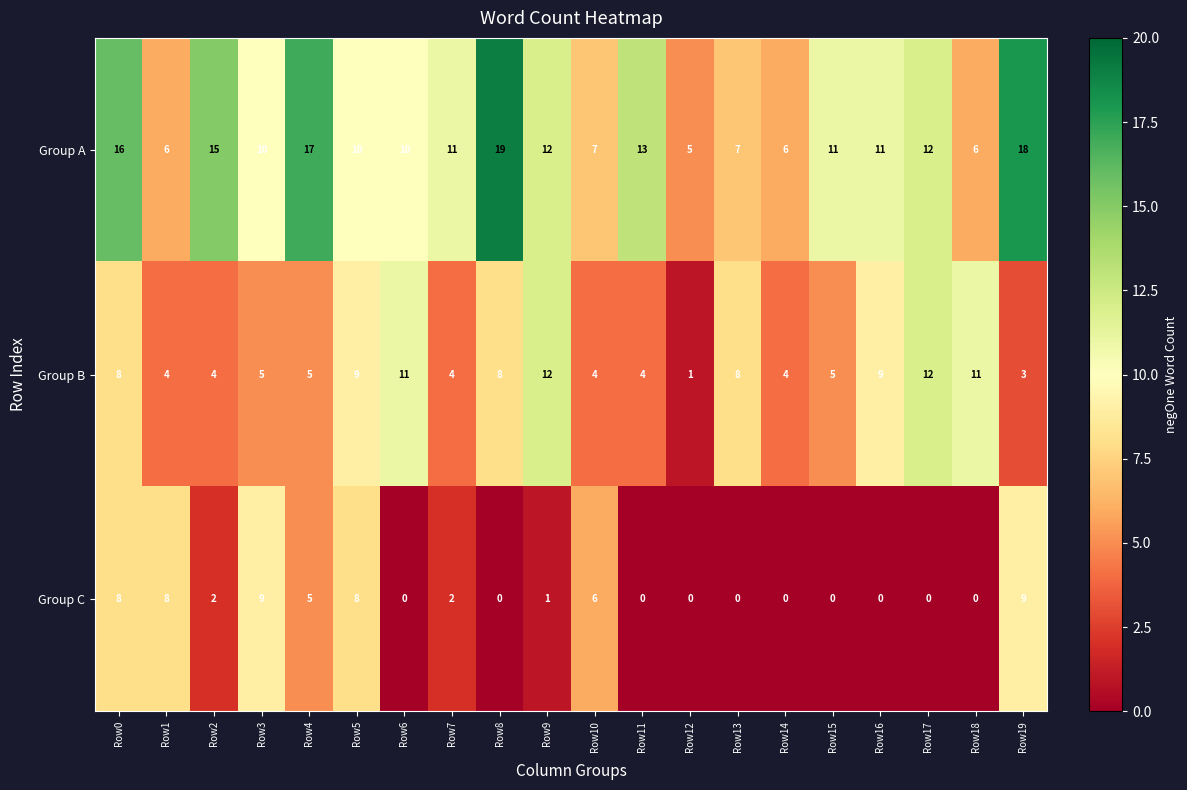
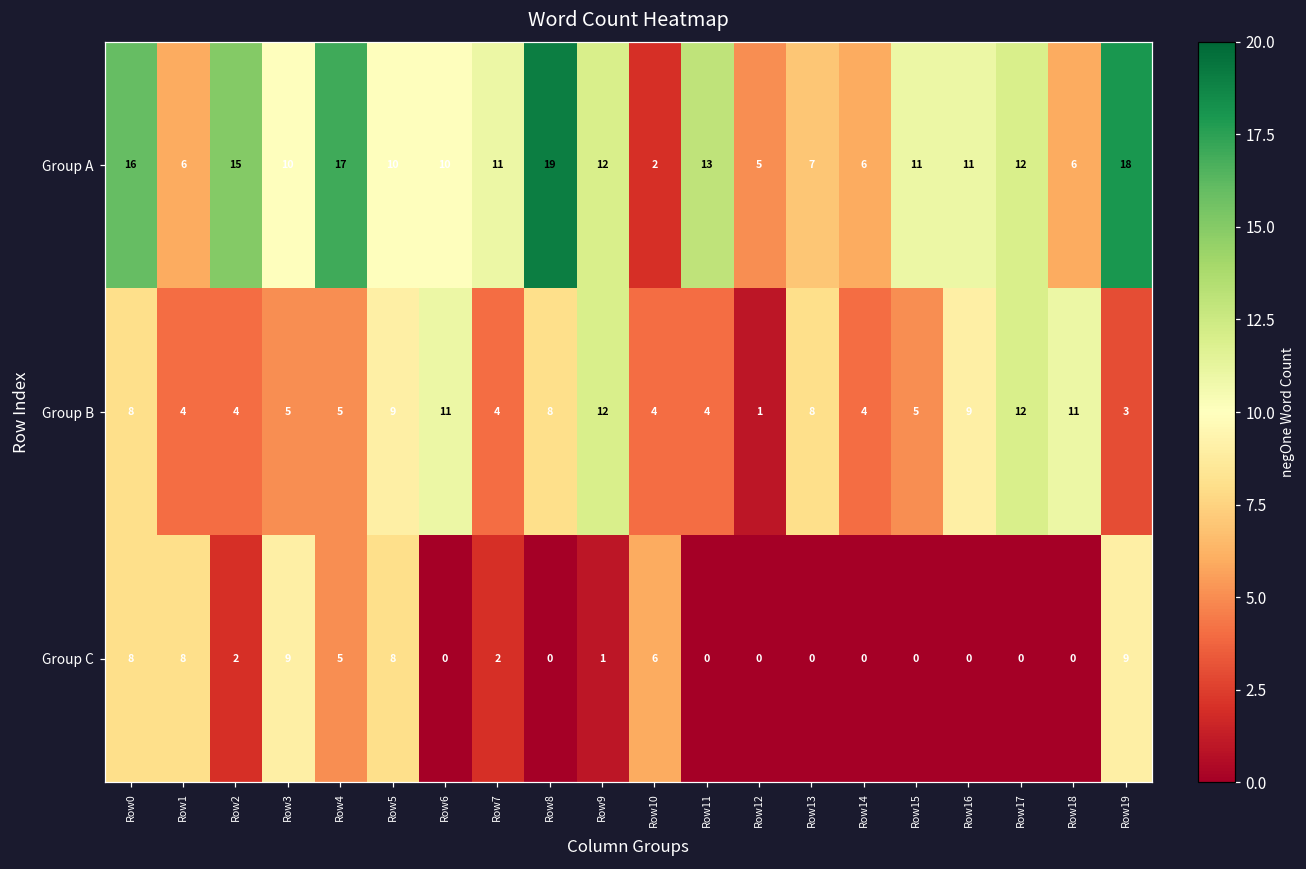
Group A, Row10: 7 -> 2
